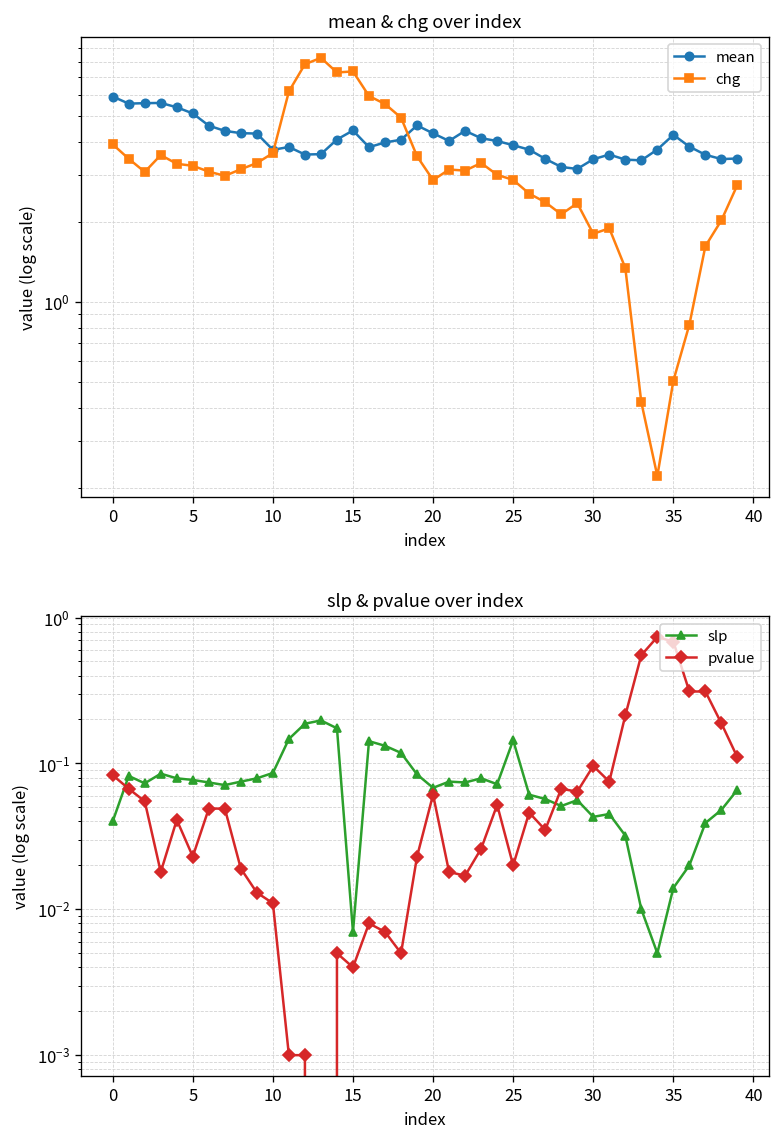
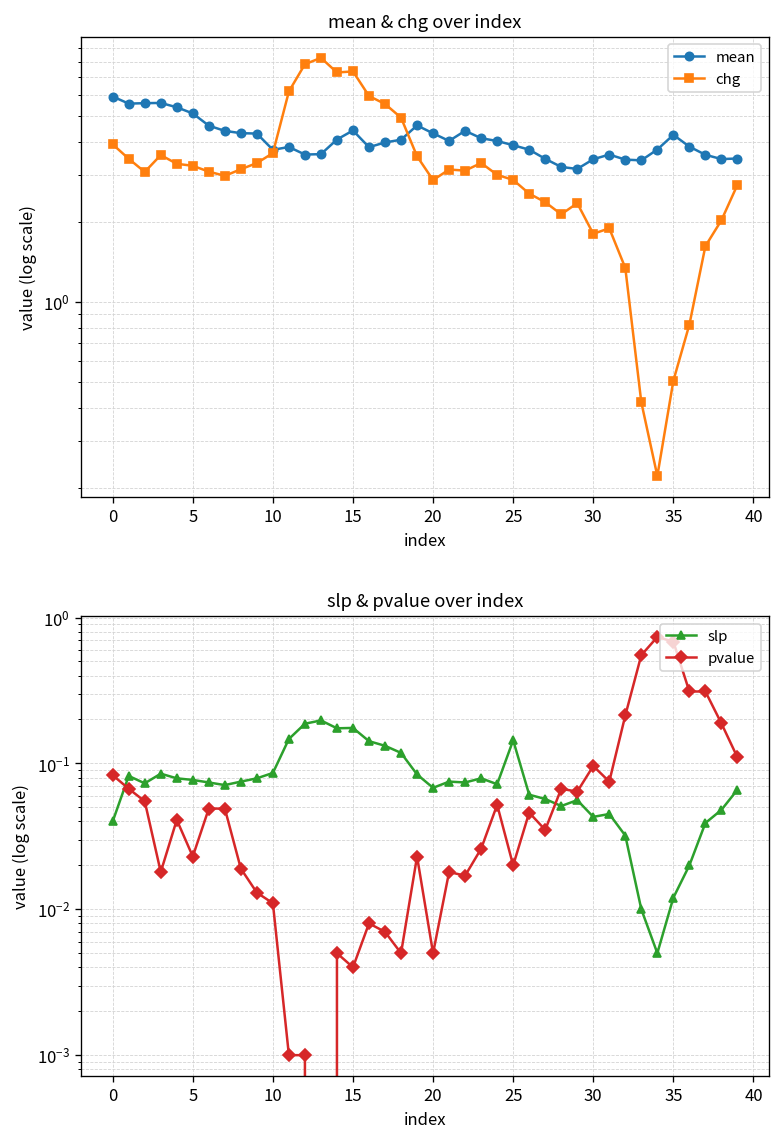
slp & pvalue over index, slp, 15: 0.007 -> 0.18
slp & pvalue over index, pvalue, 20: 0.06 -> 0.005
slp & pvalue over index, slp, 35: 0.014 -> 0.012
